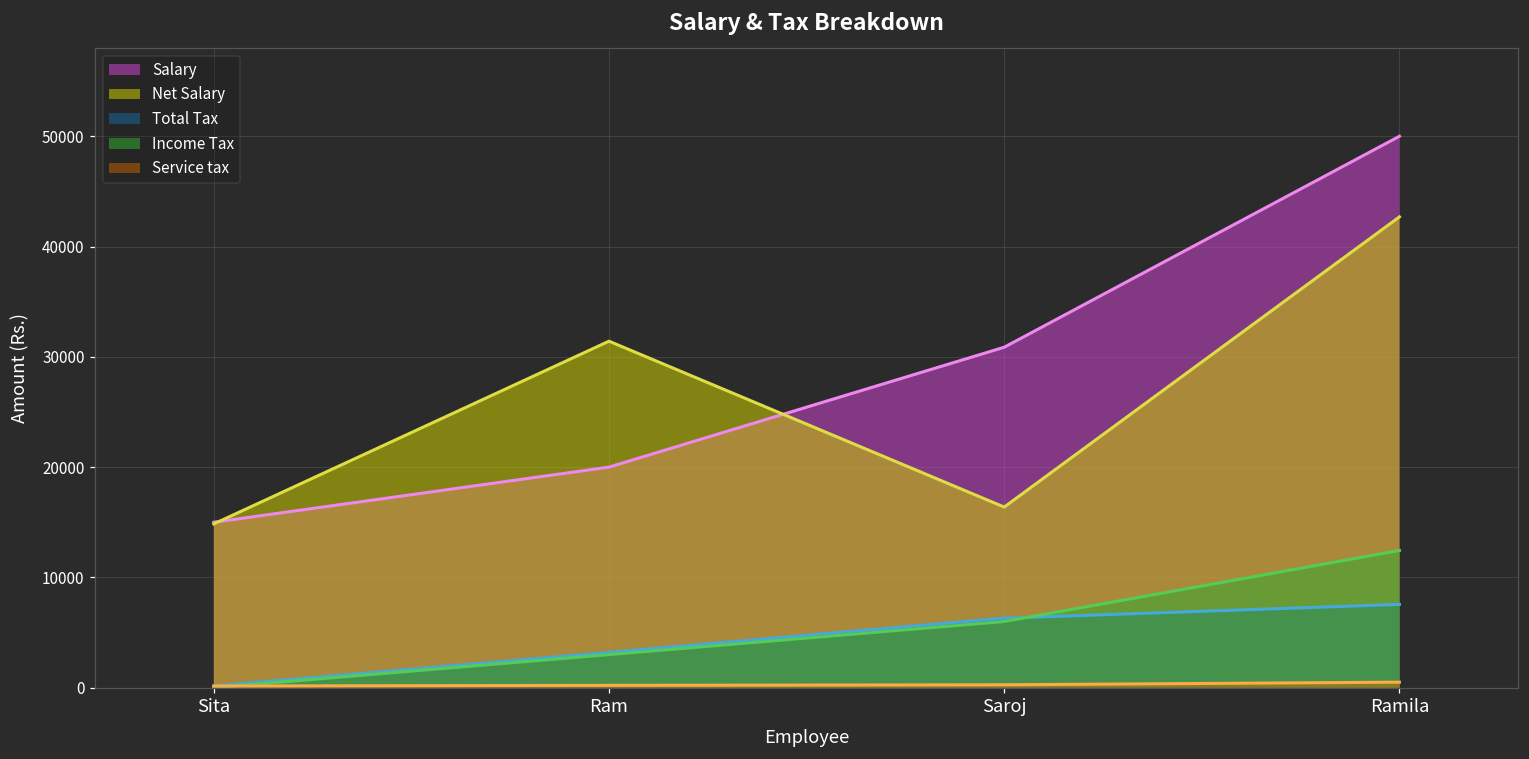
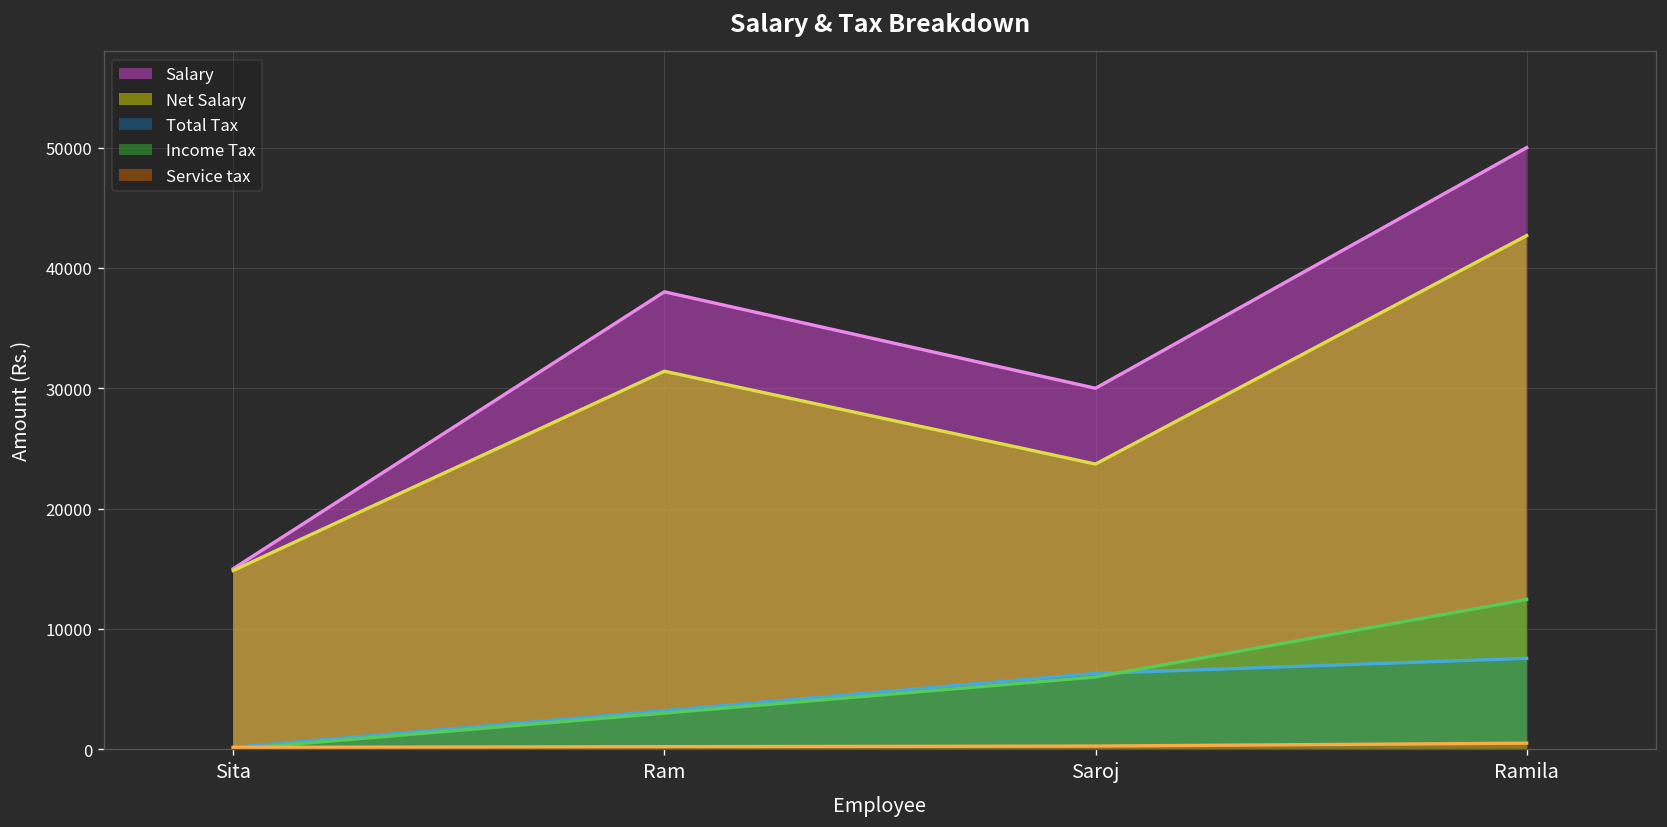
Salary, Ram: 20000 -> 38000
Salary, Saroj: 30900 -> 30000
Net Salary, Saroj: 16400 -> 23700
